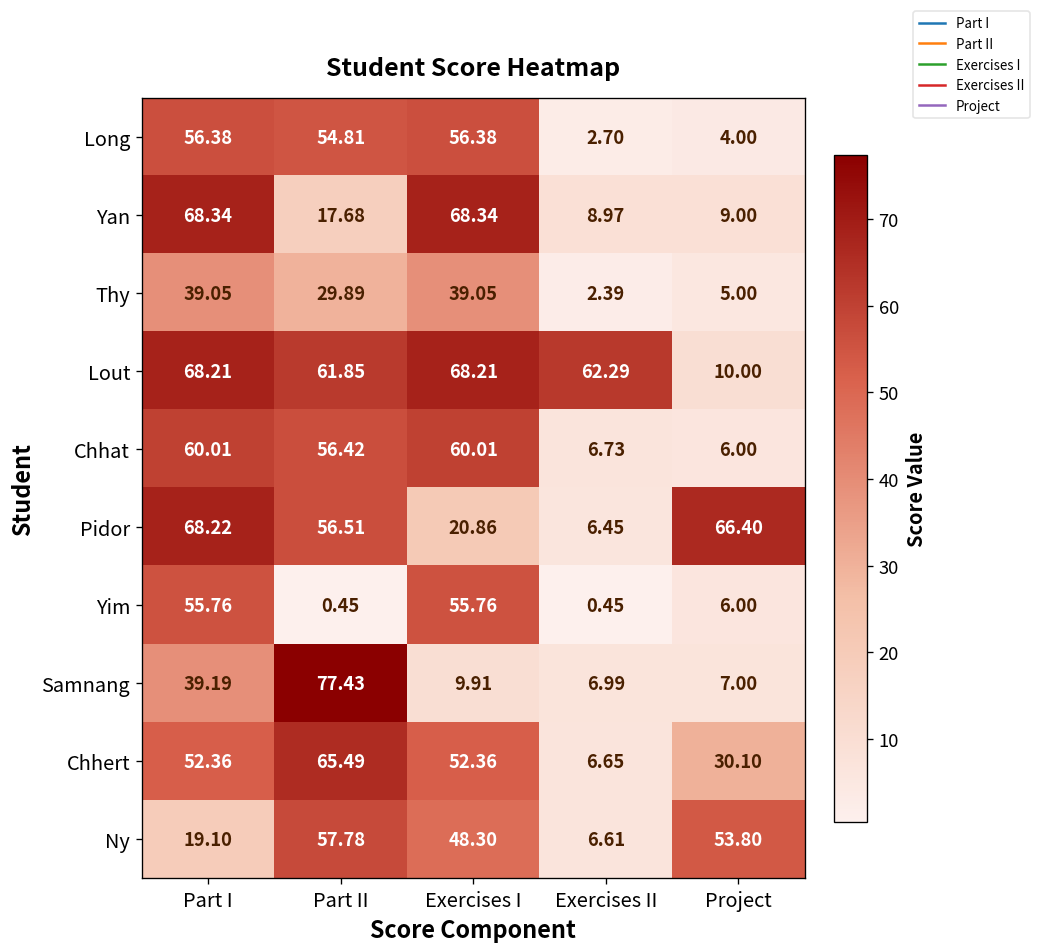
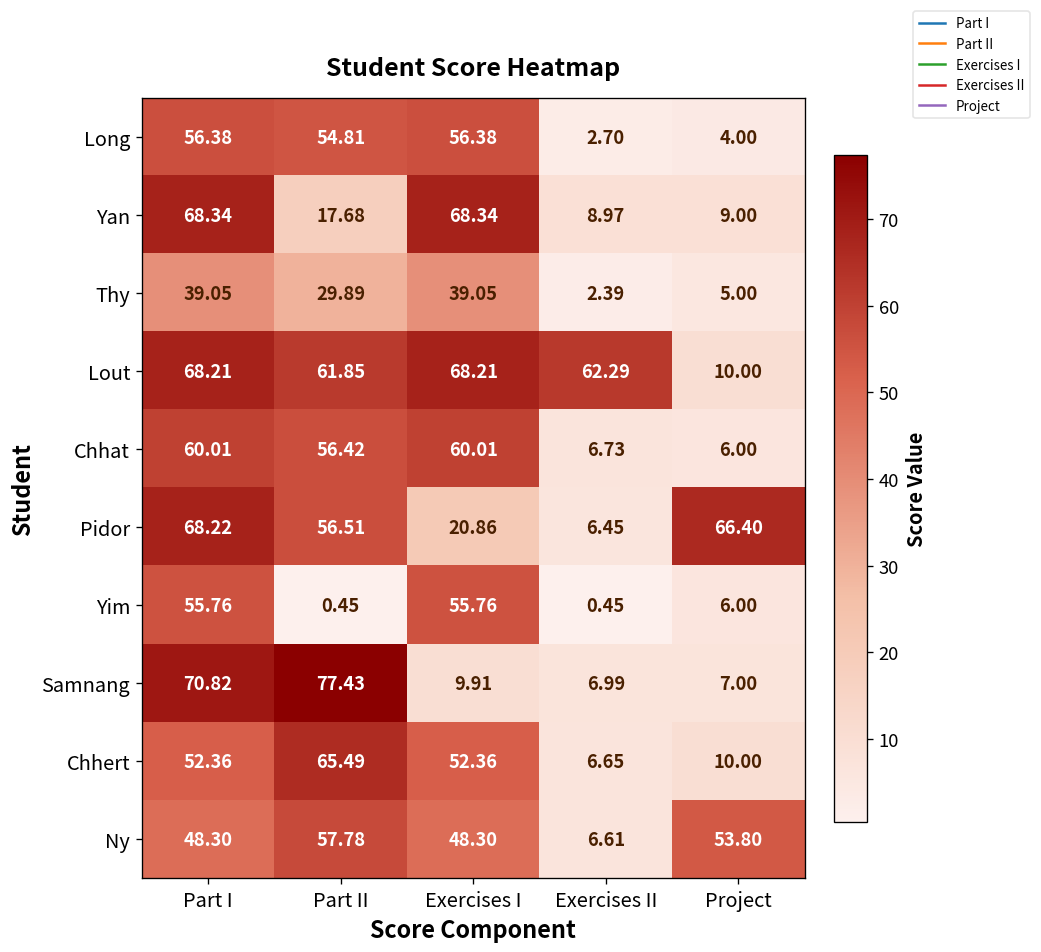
Samnang, Part I: 39.19 -> 70.82
Chhert, Project: 30.10 -> 10.00
Ny, Part I: 19.10 -> 48.30
